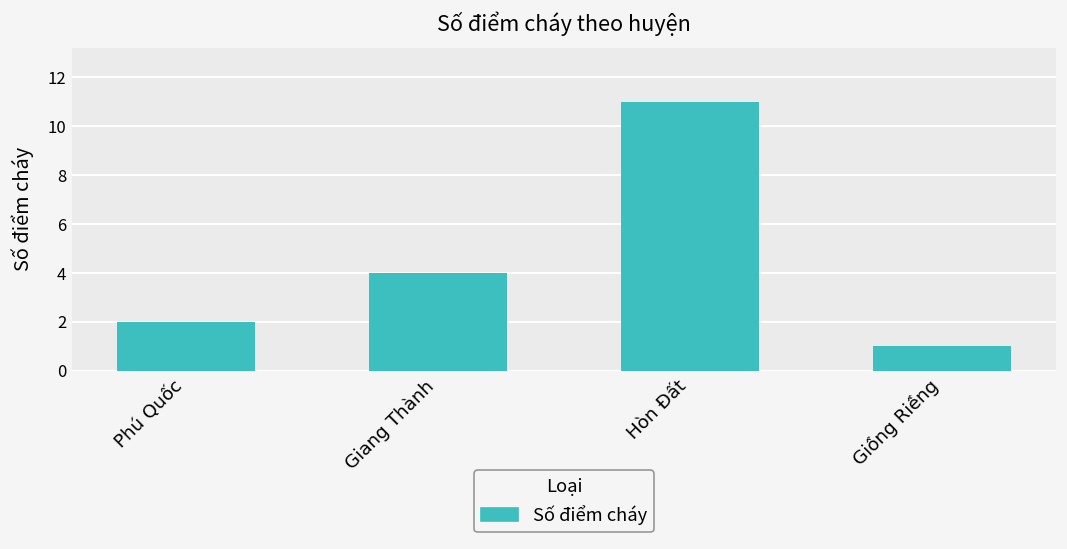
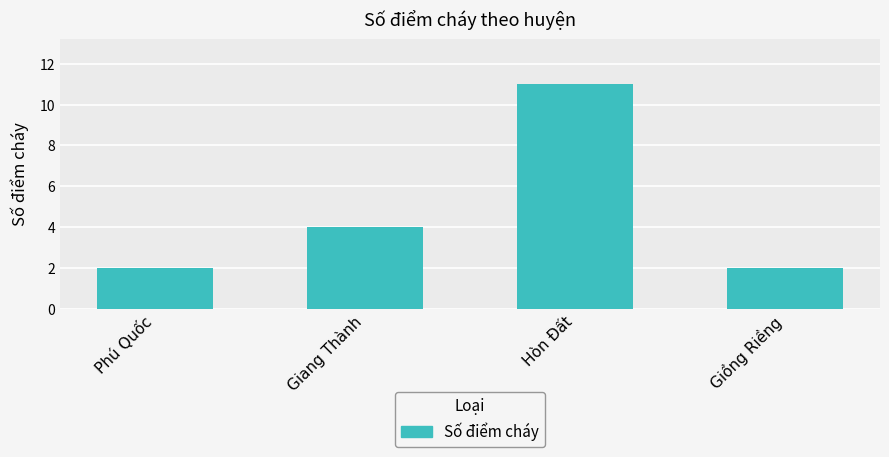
Giồng Riềng: 1 -> 2
